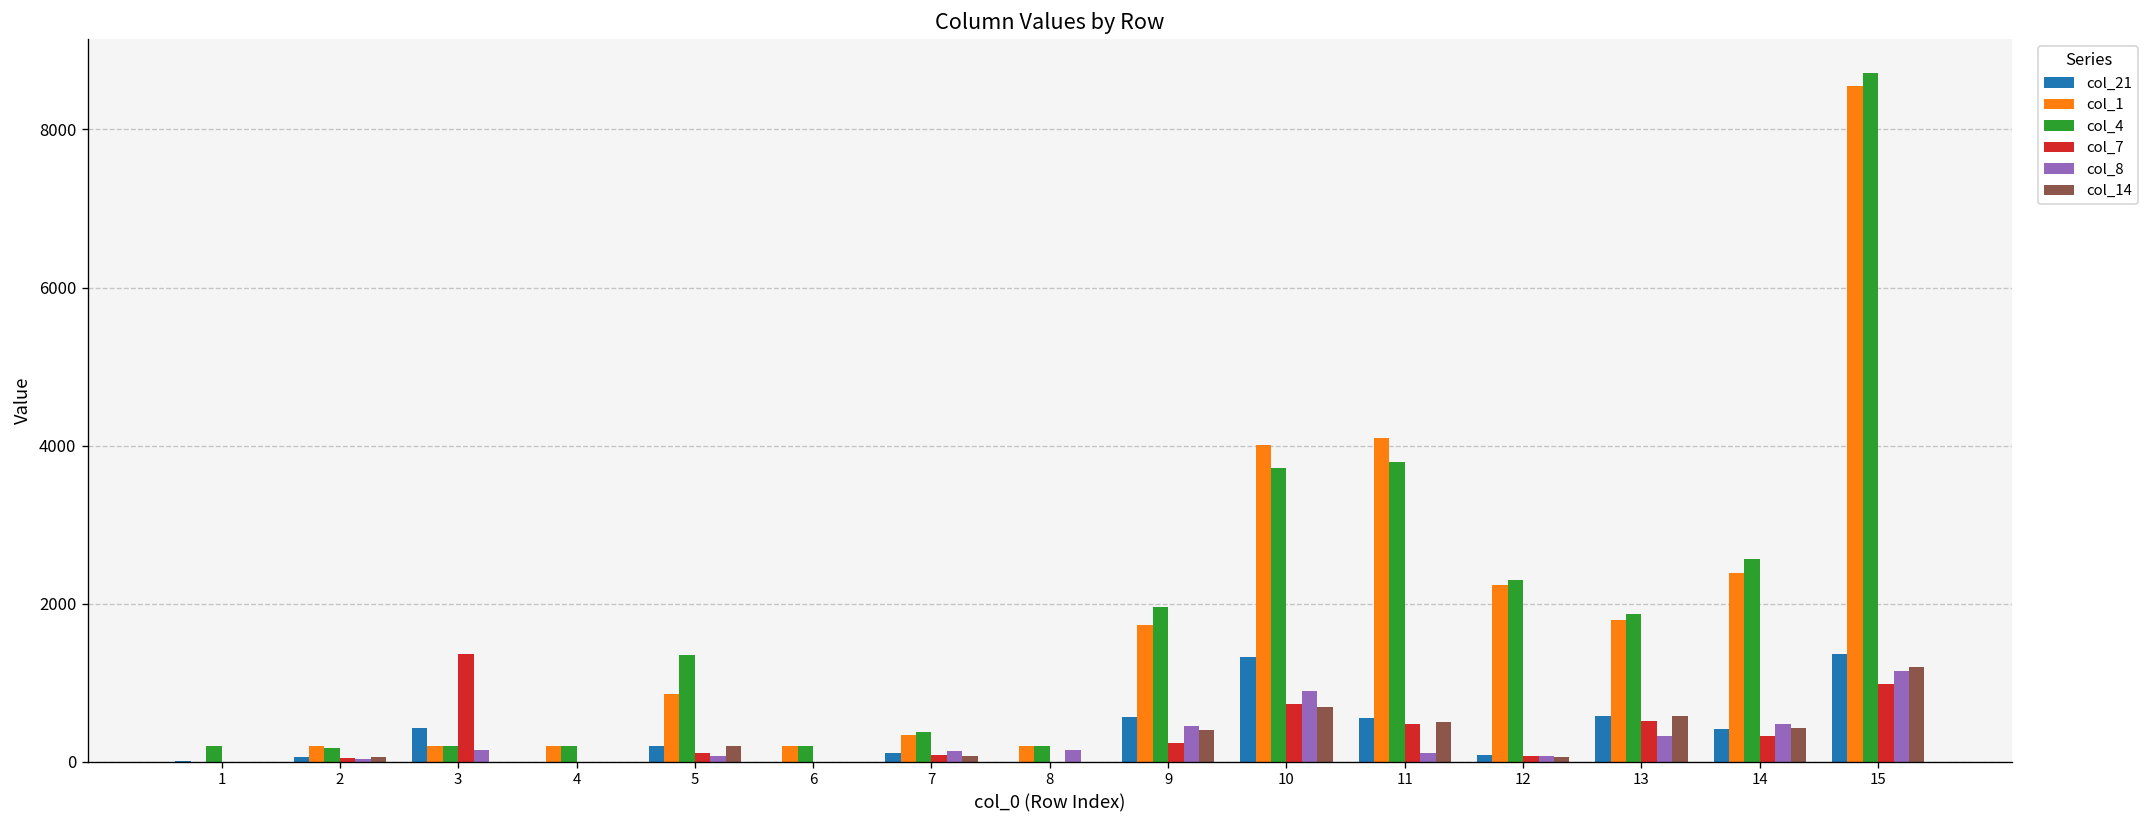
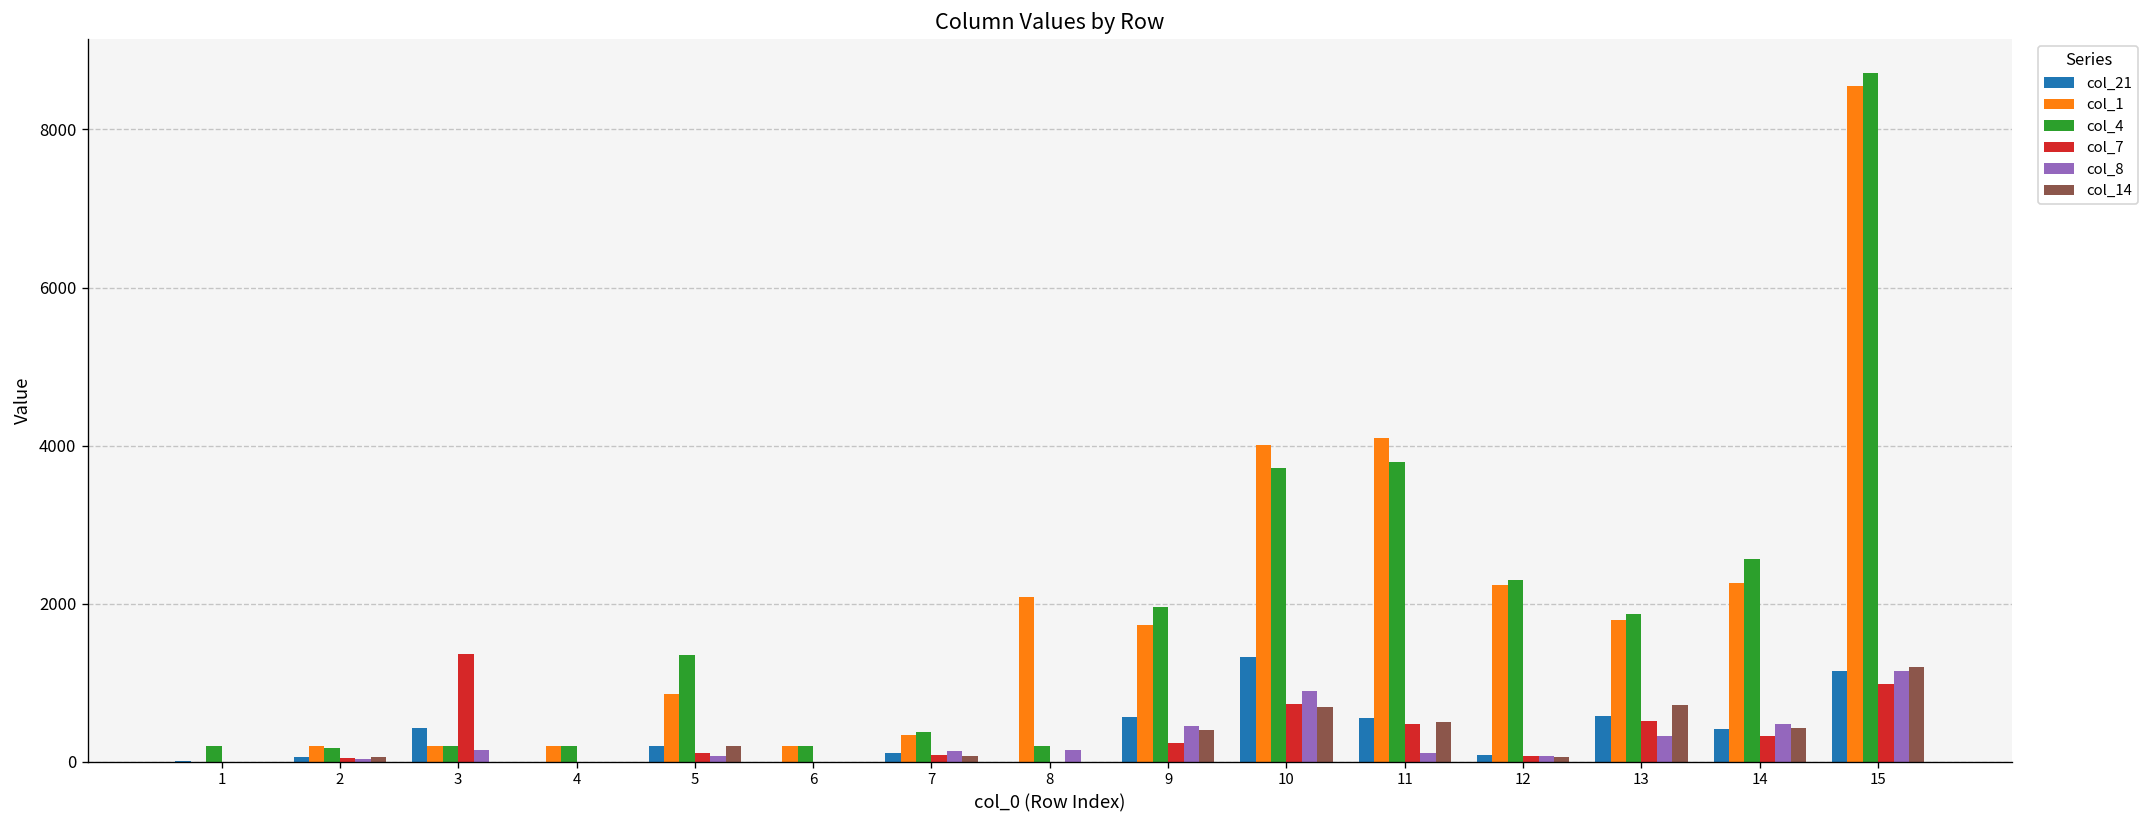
col_1, 8: 200 -> 2100
col_14, 13: 600 -> 700
col_1, 14: 2400 -> 2300
col_21, 15: 1400 -> 1100
